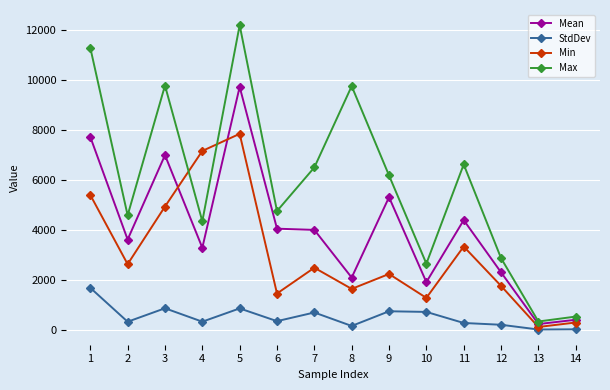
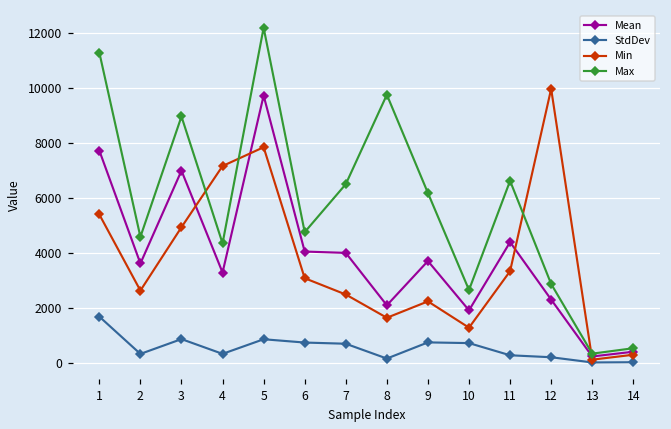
Max, 3: 9800 -> 9000
StdDev, 6: 400 -> 800
Min, 6: 1500 -> 3100
Mean, 9: 5300 -> 3700
Min, 12: 1800 -> 10000
